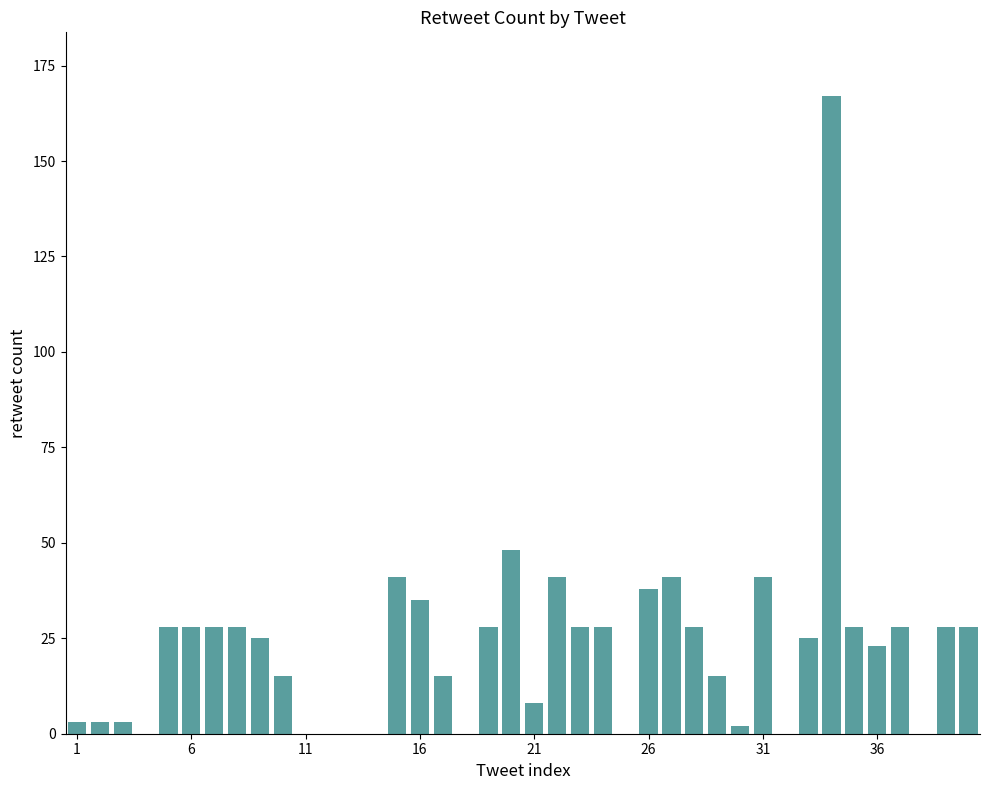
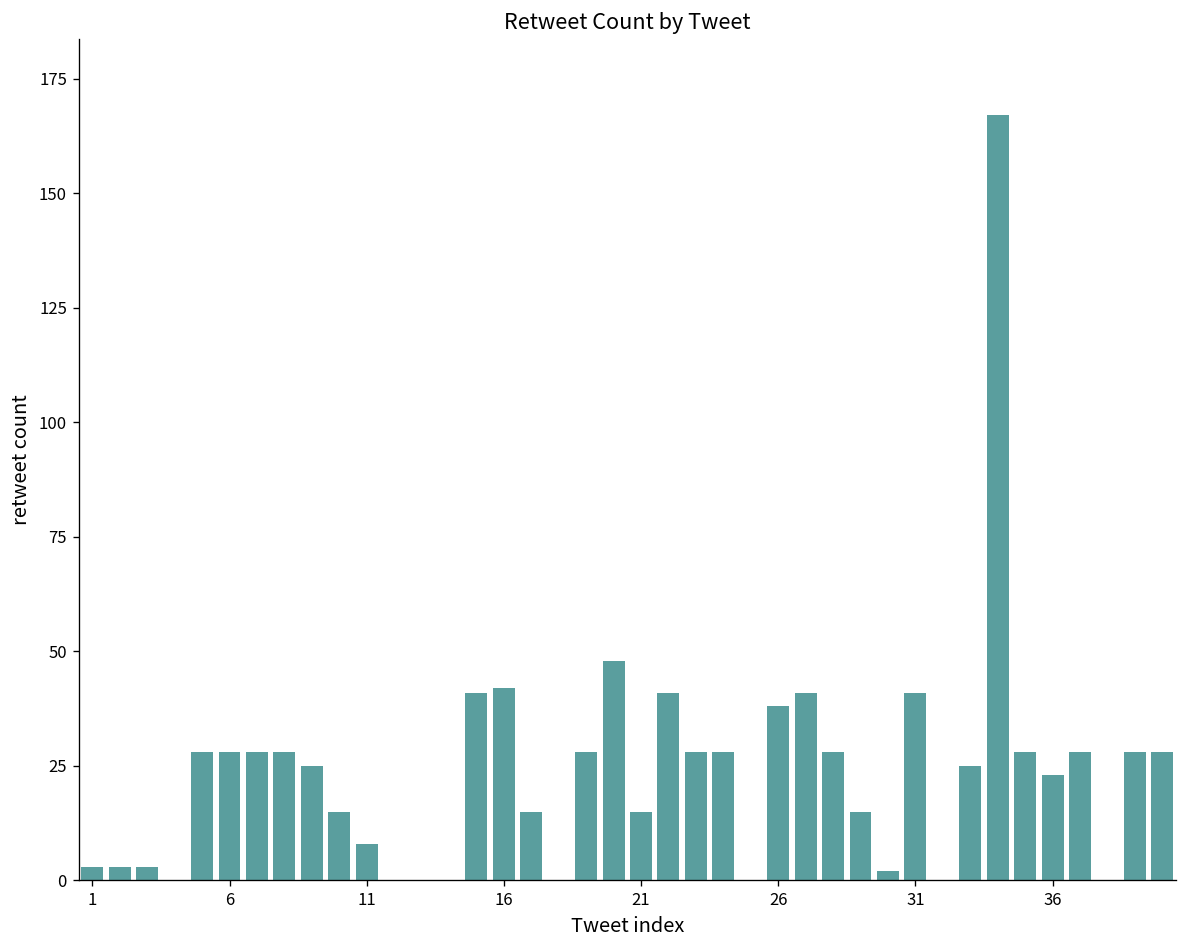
11: 0 -> 8
16: 35 -> 42
21: 8 -> 15
